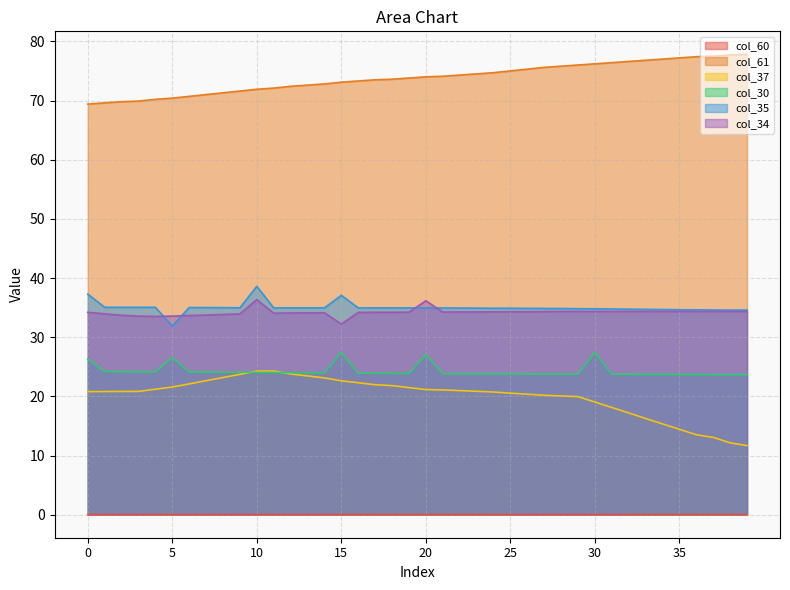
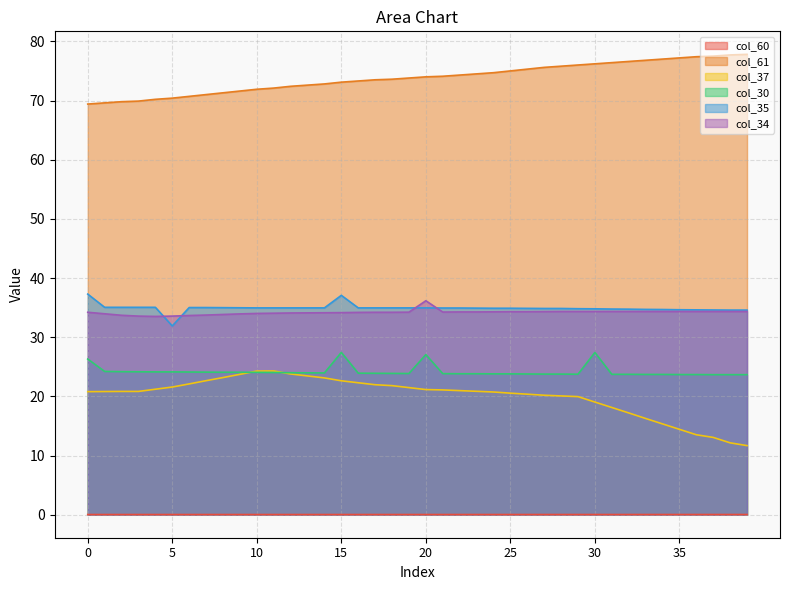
col_30, 5: 27 -> 24
col_35, 10: 39 -> 35
col_34, 10: 36 -> 34
col_34, 15: 32 -> 34
